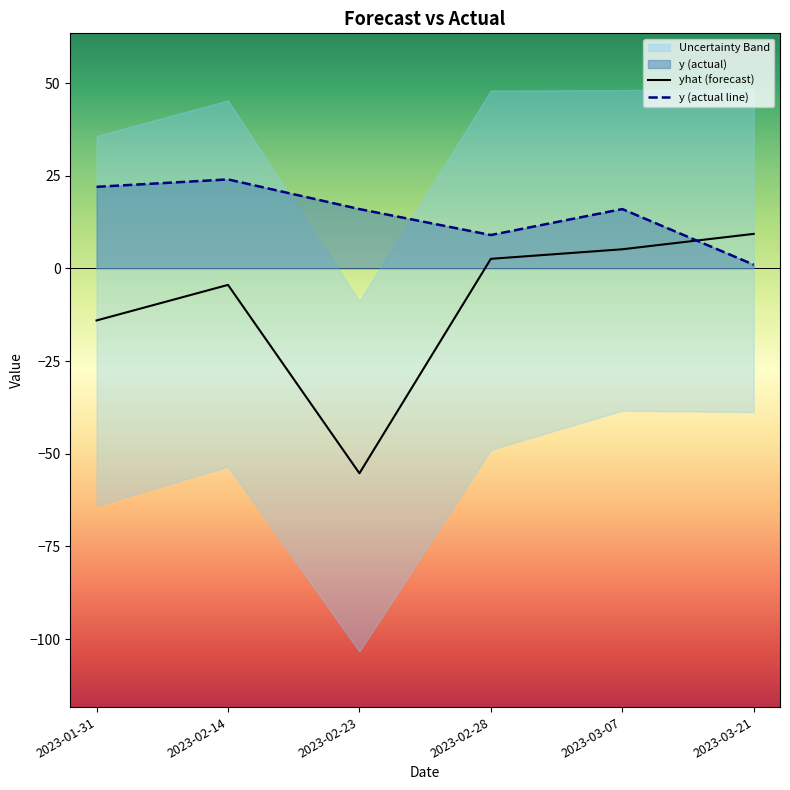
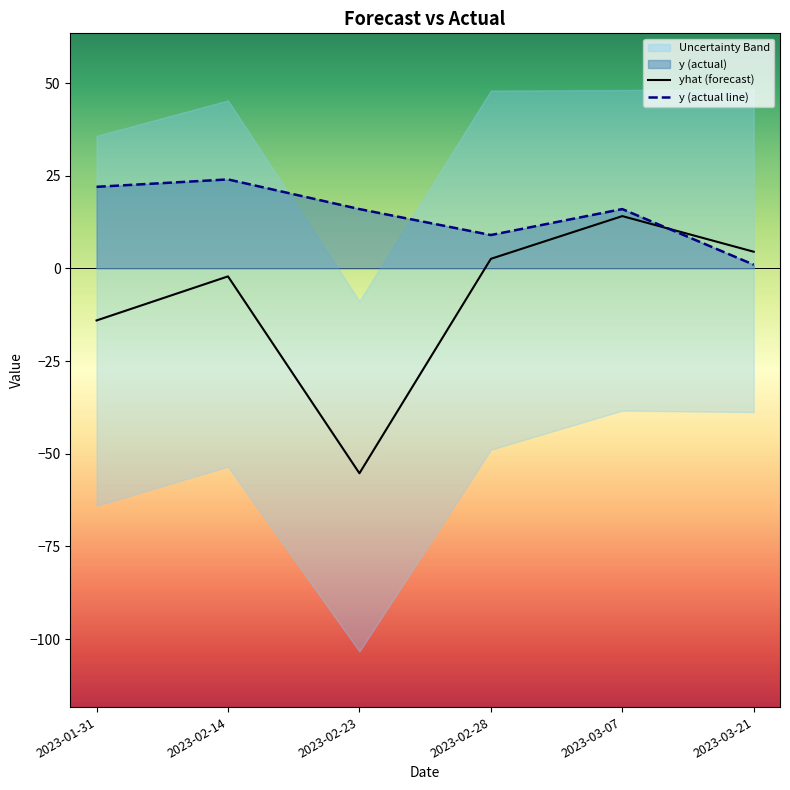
yhat (forecast), 2023-02-14: -4 -> -2
yhat (forecast), 2023-03-07: 5 -> 14
yhat (forecast), 2023-03-21: 9 -> 4
